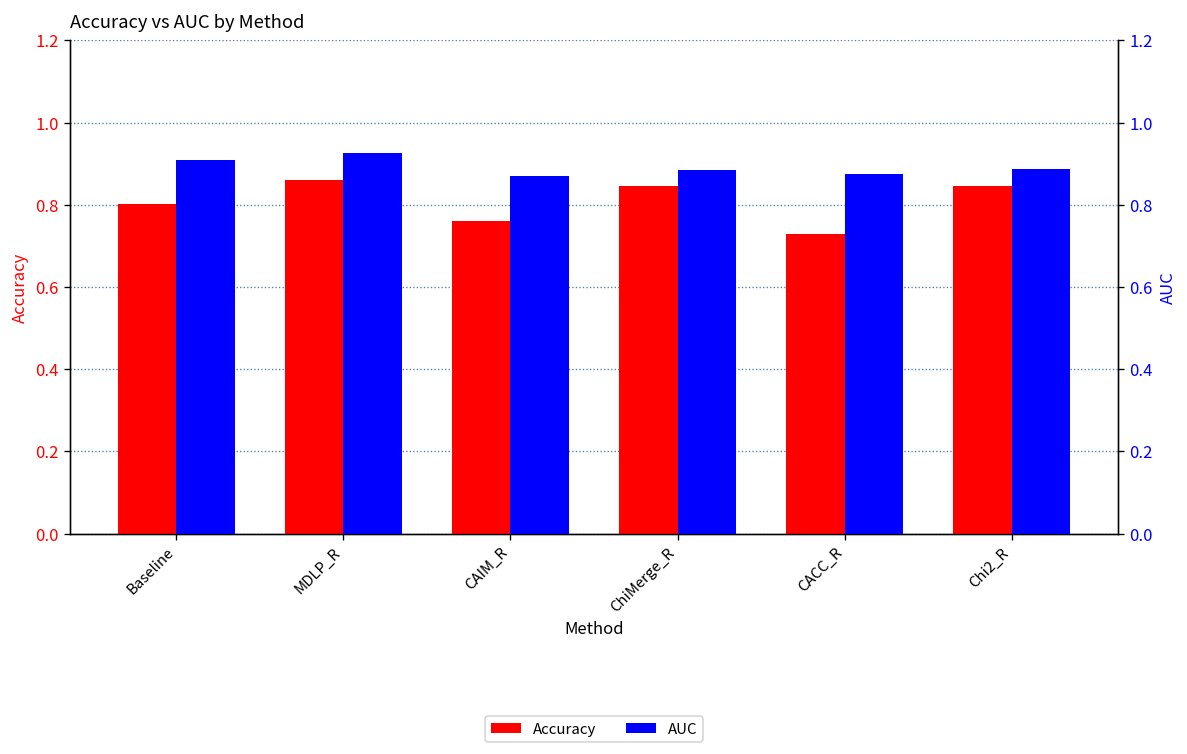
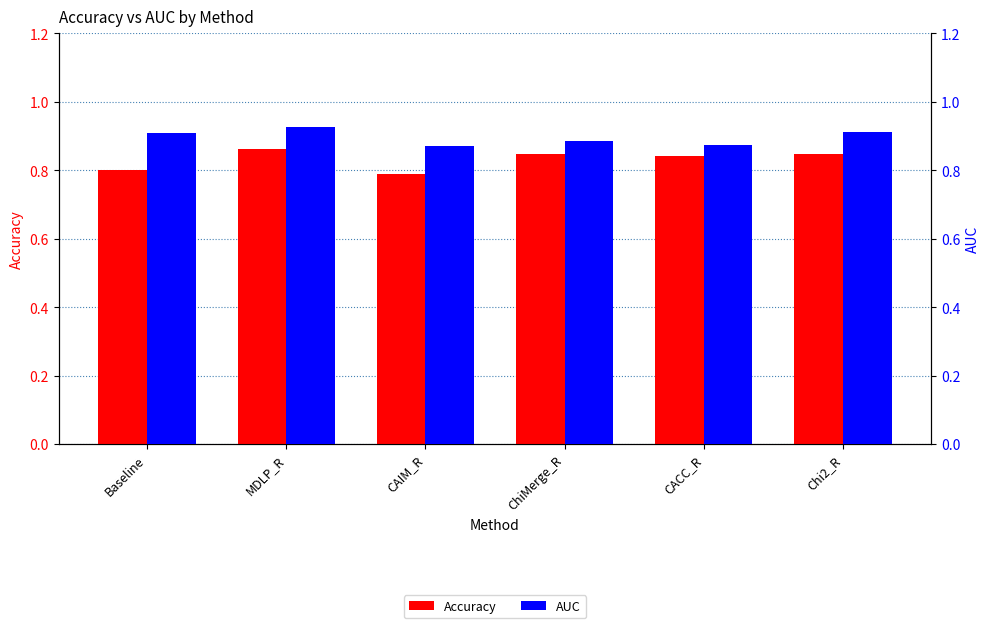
Accuracy, CAIM_R: 0.76 -> 0.79
Accuracy, CACC_R: 0.73 -> 0.84
AUC, Chi2_R: 0.89 -> 0.91
